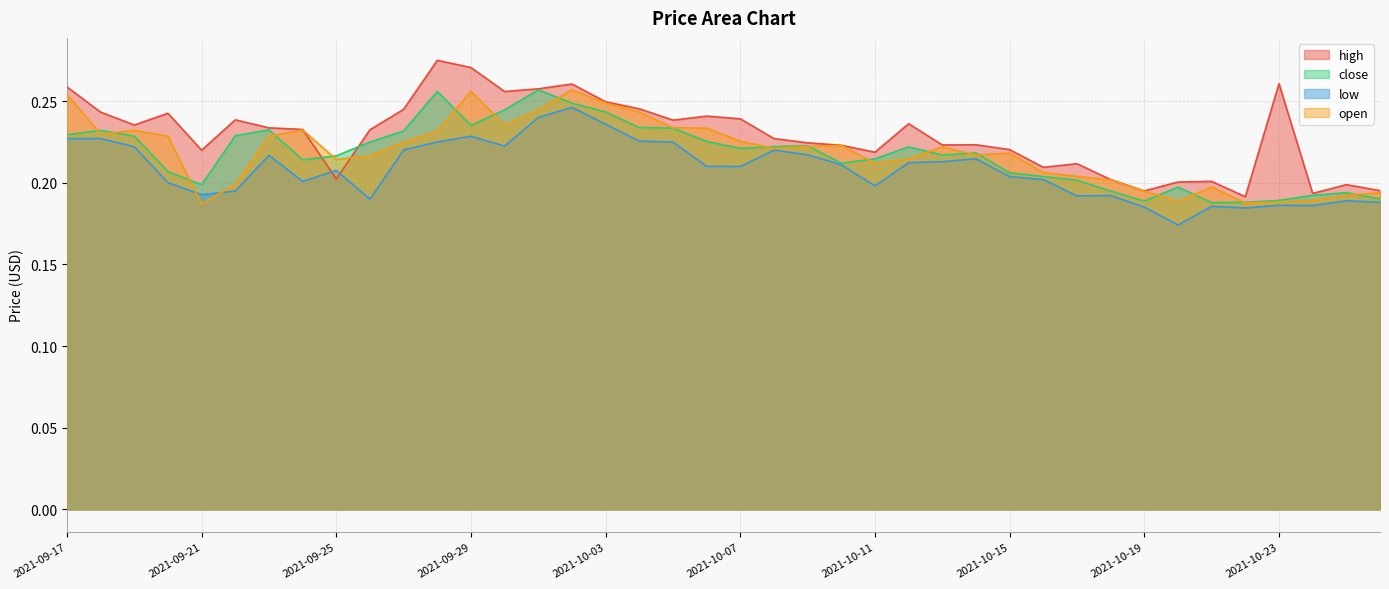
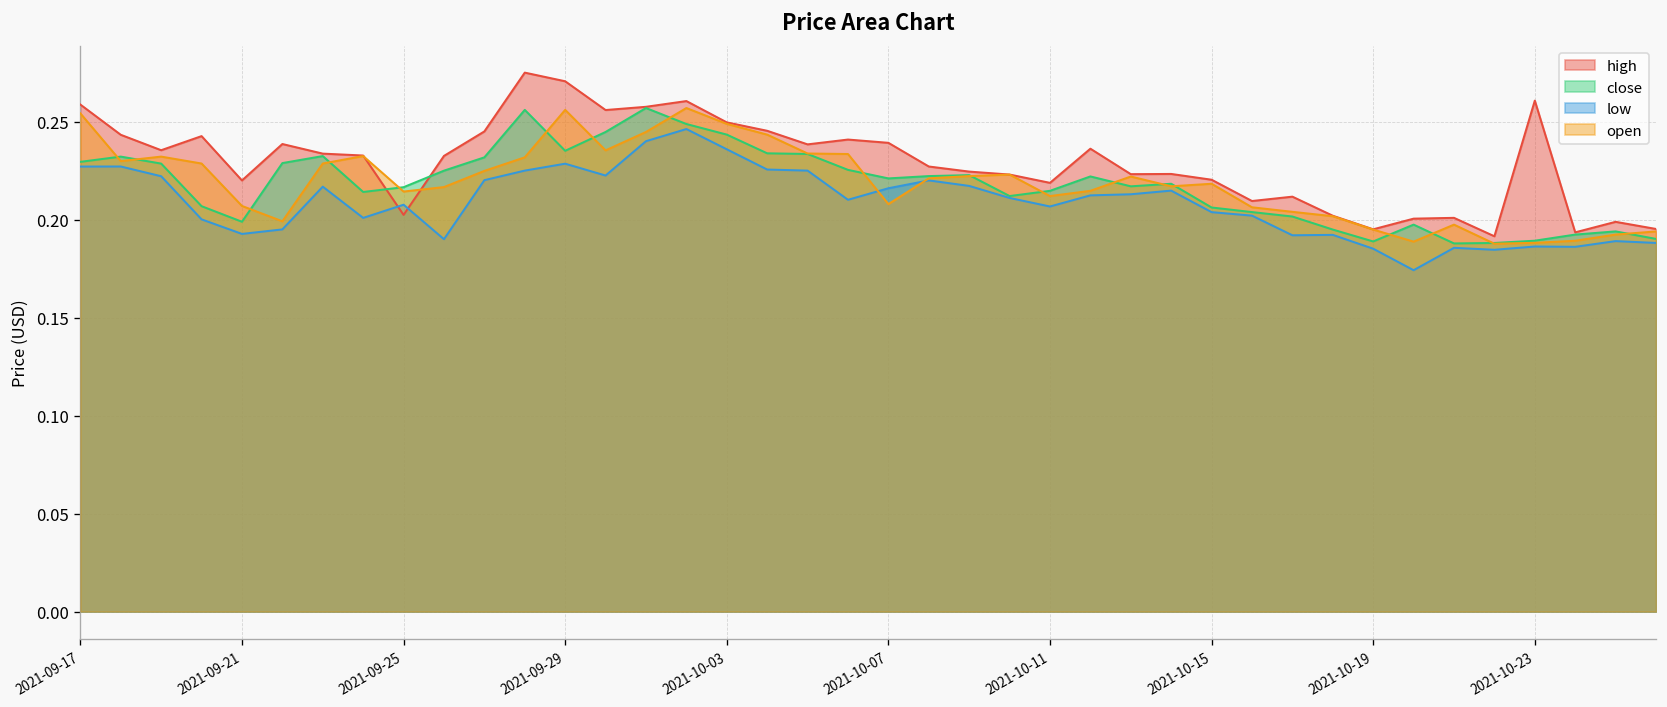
open, 2021-09-21: 0.187 -> 0.207
low, 2021-10-07: 0.210 -> 0.216
open, 2021-10-07: 0.225 -> 0.208
low, 2021-10-11: 0.198 -> 0.207
